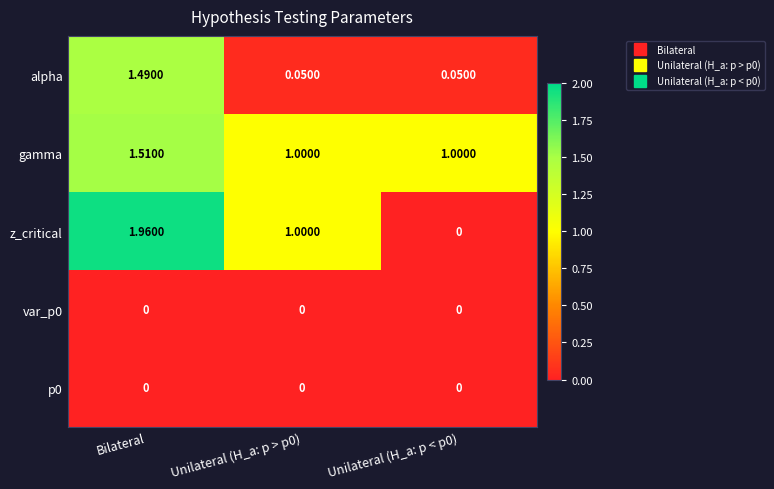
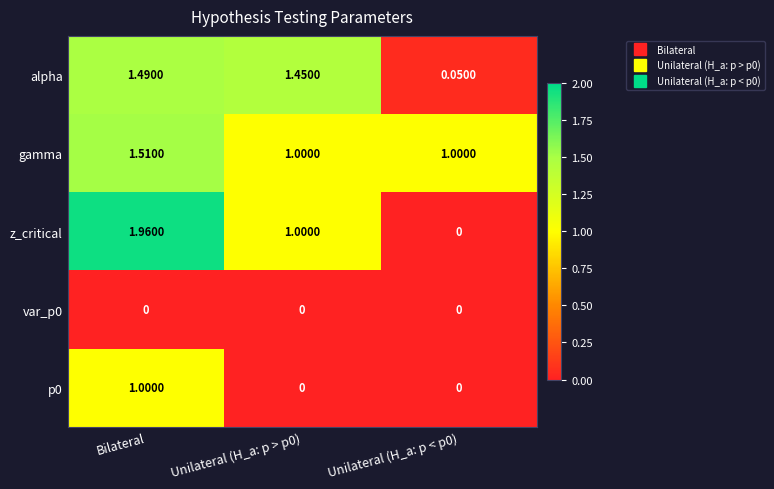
alpha, Unilateral (H_a: p > p0): 0.0500 -> 1.4500
p0, Bilateral: 0 -> 1.0000
